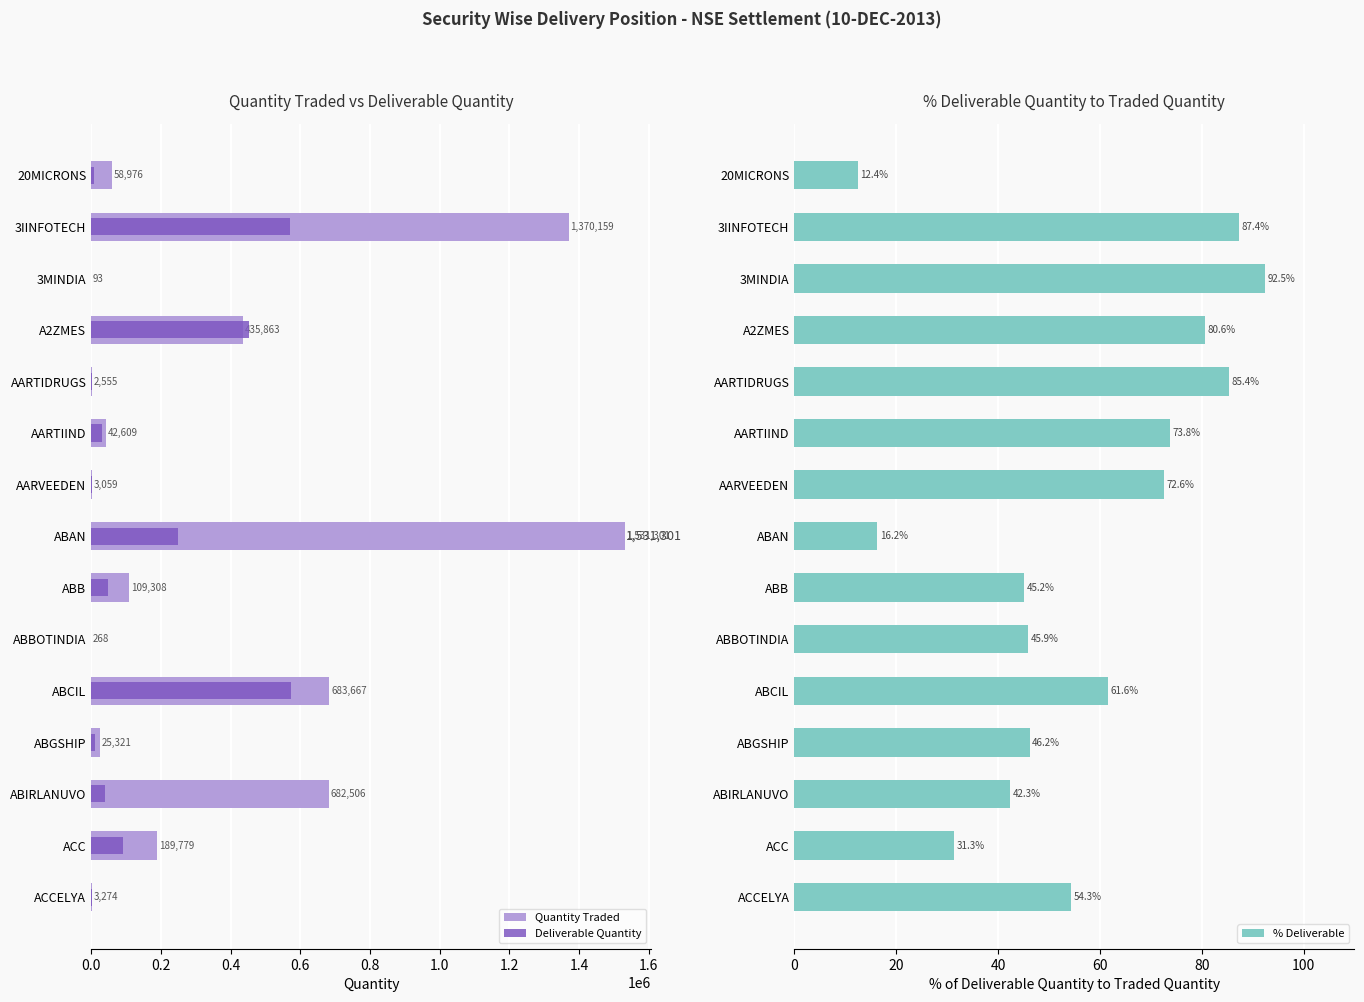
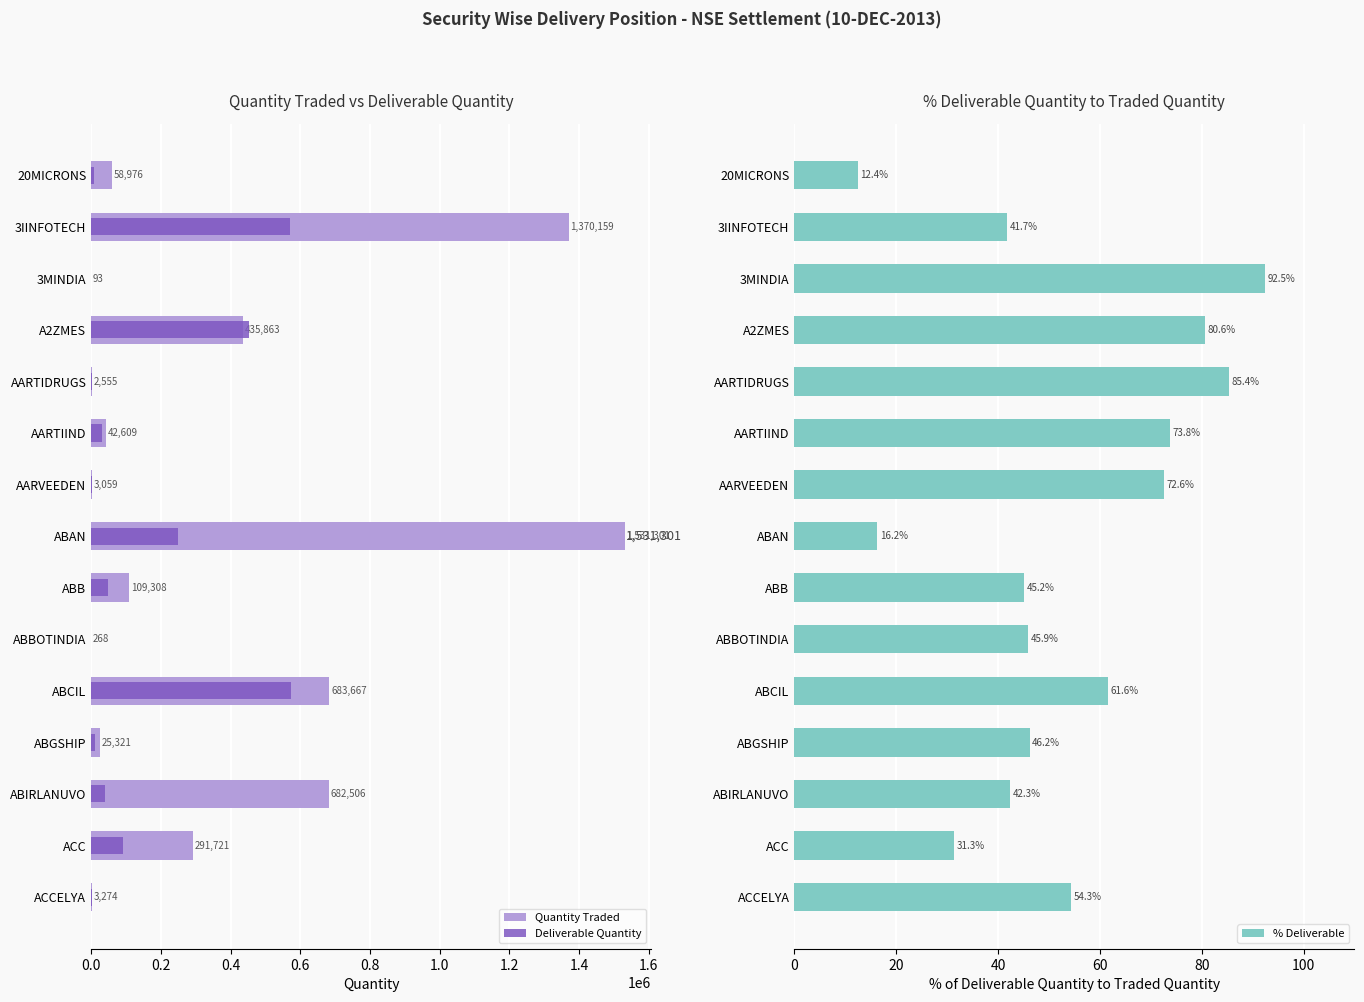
Quantity Traded vs Deliverable Quantity, Quantity Traded, ACC: 189,779 -> 291,721
% Deliverable Quantity to Traded Quantity, 3IINFOTECH: 87.4% -> 41.7%
